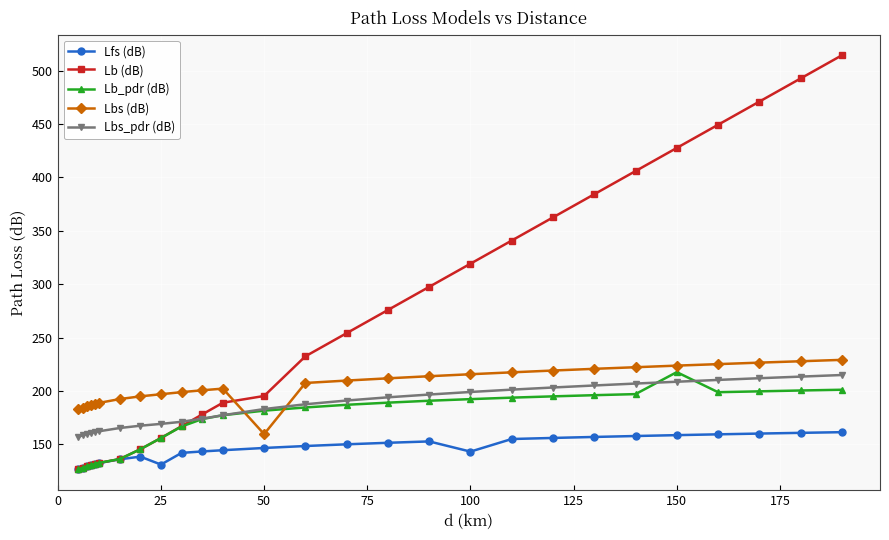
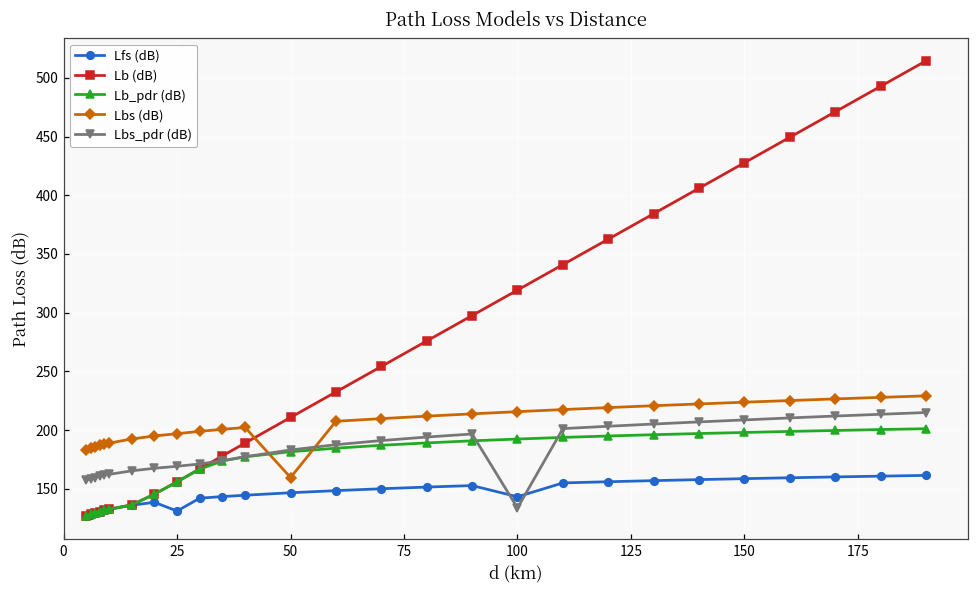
Lb (dB), 50: 195 -> 211
Lbs_pdr (dB), 100: 199 -> 134
Lb_pdr (dB), 150: 218 -> 198
